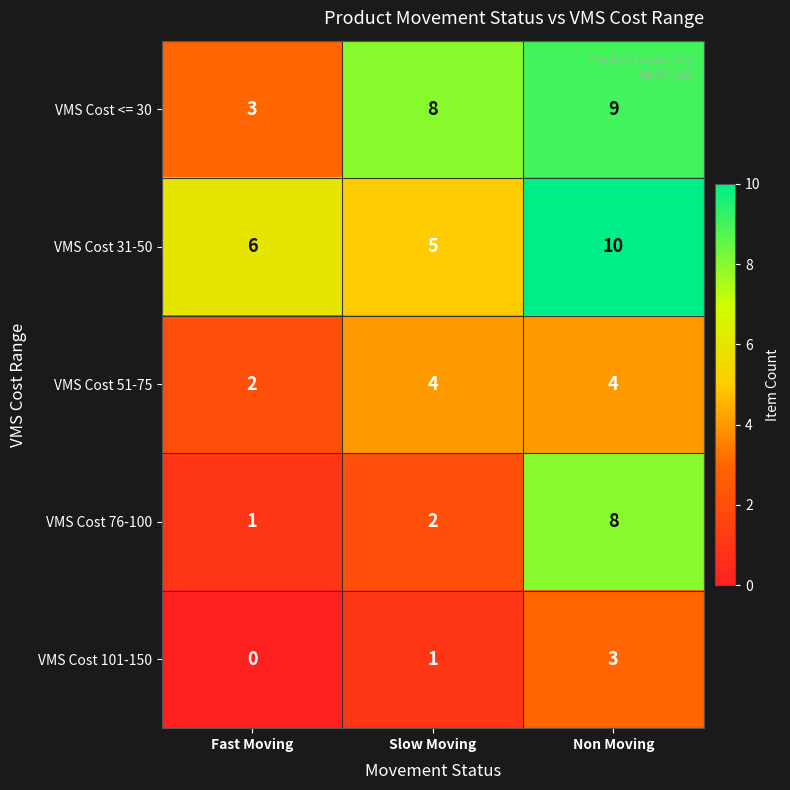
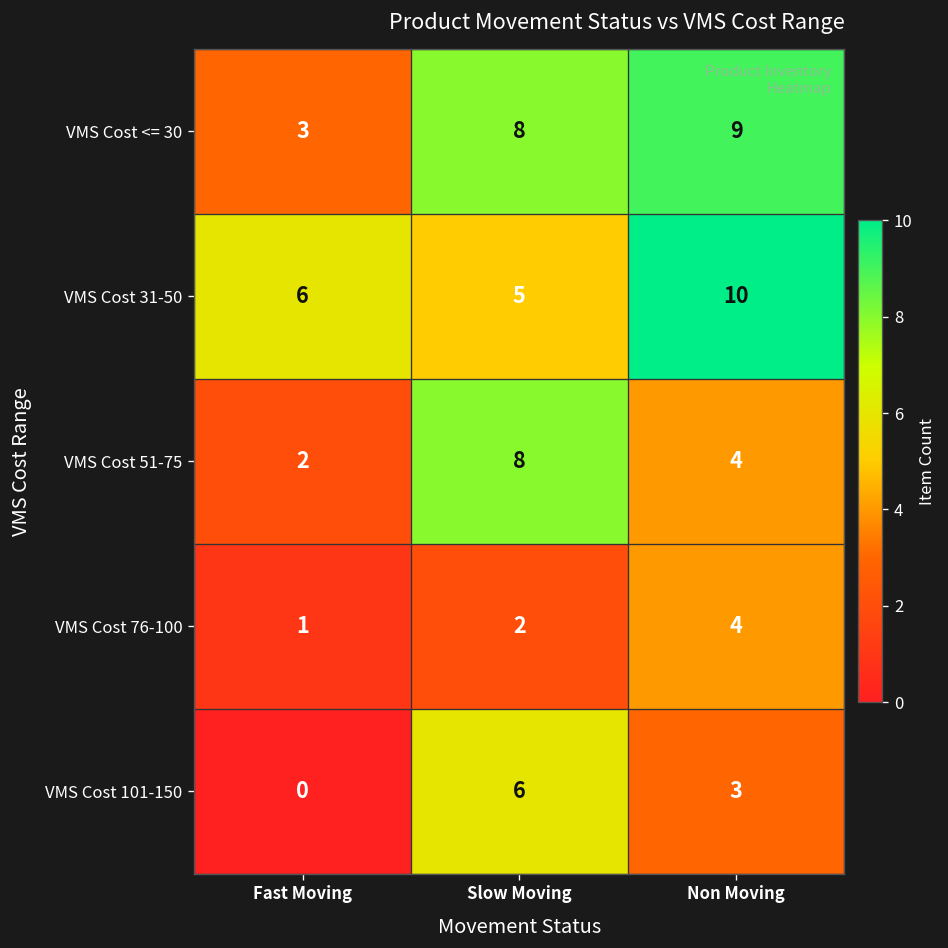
VMS Cost 51-75, Slow Moving: 4 -> 8
VMS Cost 76-100, Non Moving: 8 -> 4
VMS Cost 101-150, Slow Moving: 1 -> 6
